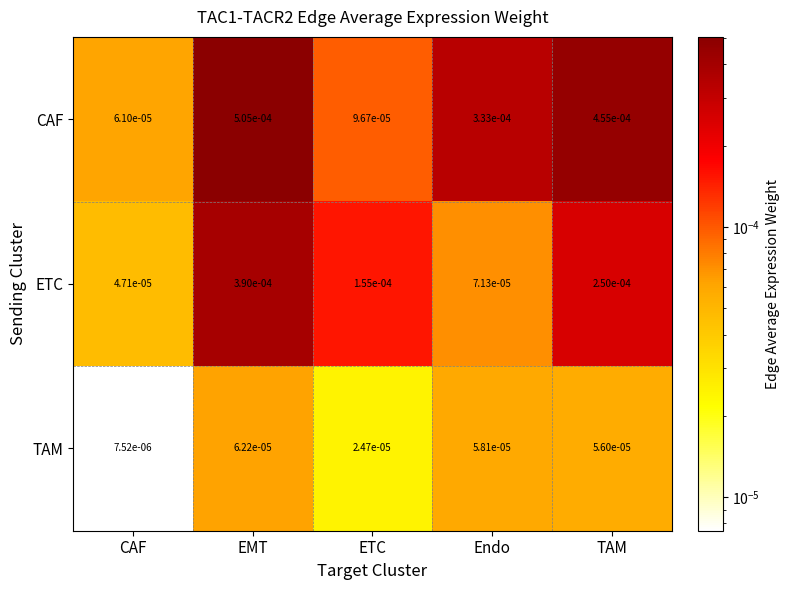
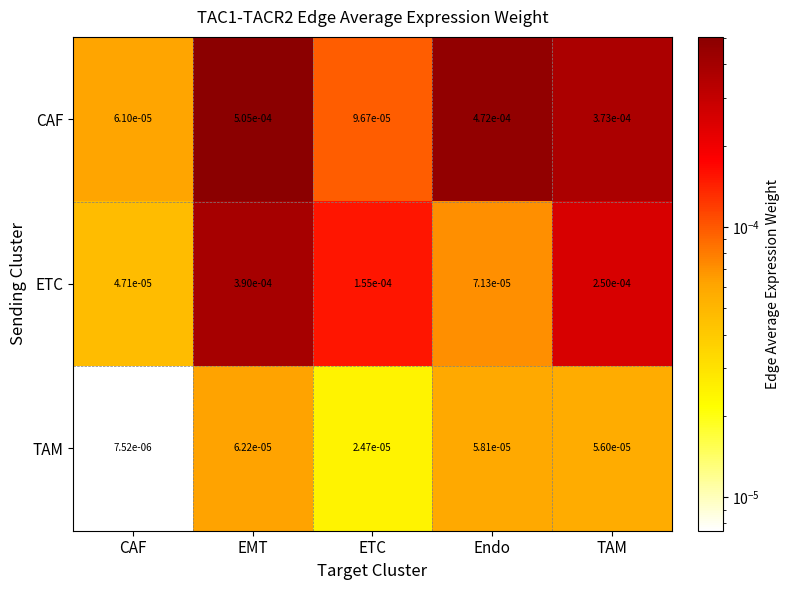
CAF, Endo: 3.33e-04 -> 4.72e-04
CAF, TAM: 4.55e-04 -> 3.73e-04
